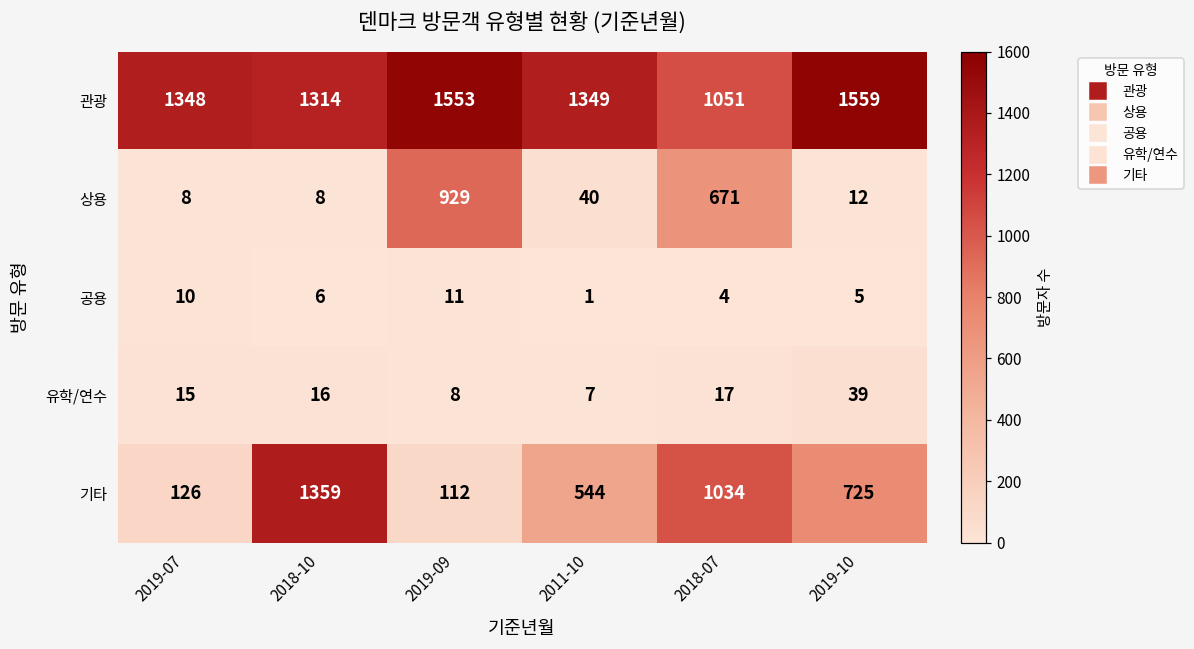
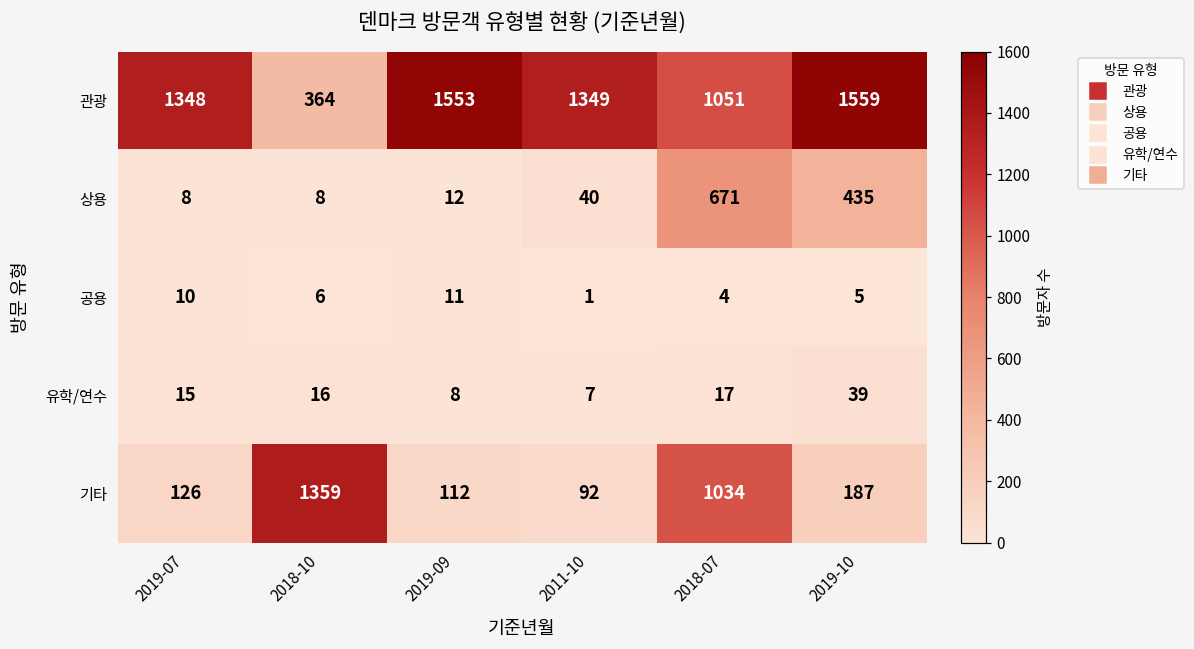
관광, 2018-10: 1314 -> 364
상용, 2019-09: 929 -> 12
상용, 2019-10: 12 -> 435
기타, 2011-10: 544 -> 92
기타, 2019-10: 725 -> 187
